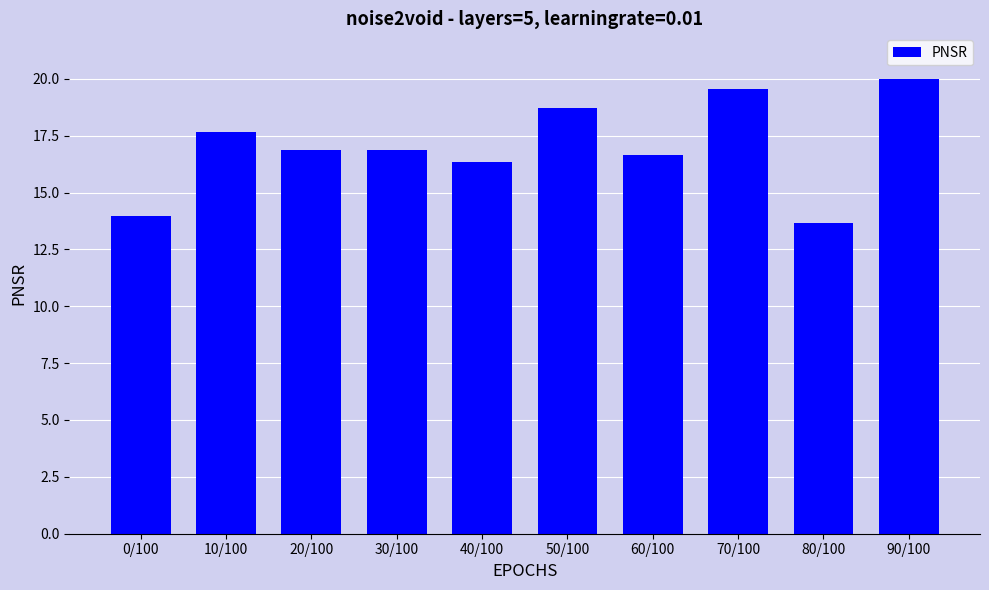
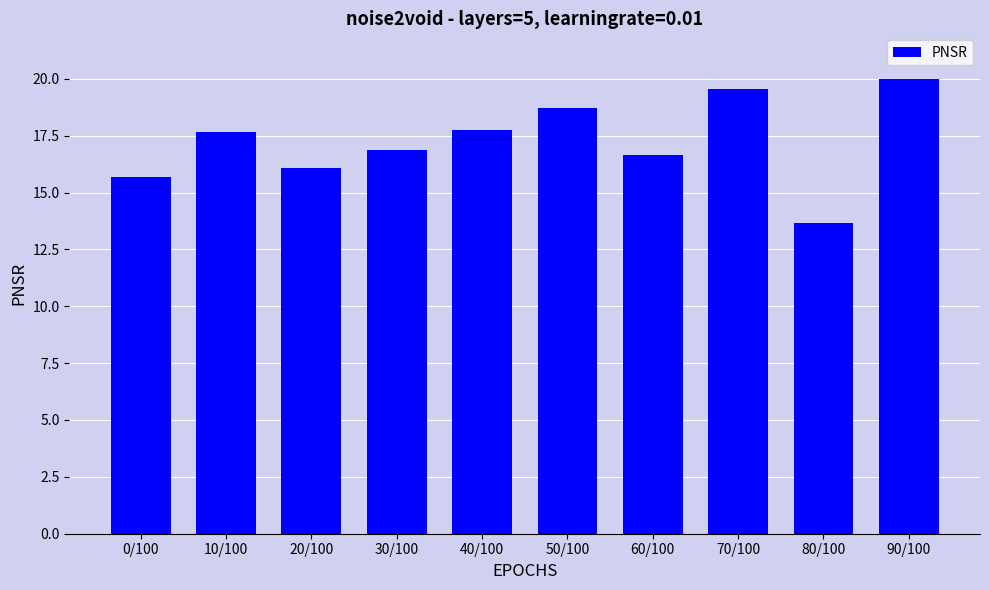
0/100: 14.0 -> 15.7
20/100: 16.9 -> 16.1
40/100: 16.3 -> 17.8
